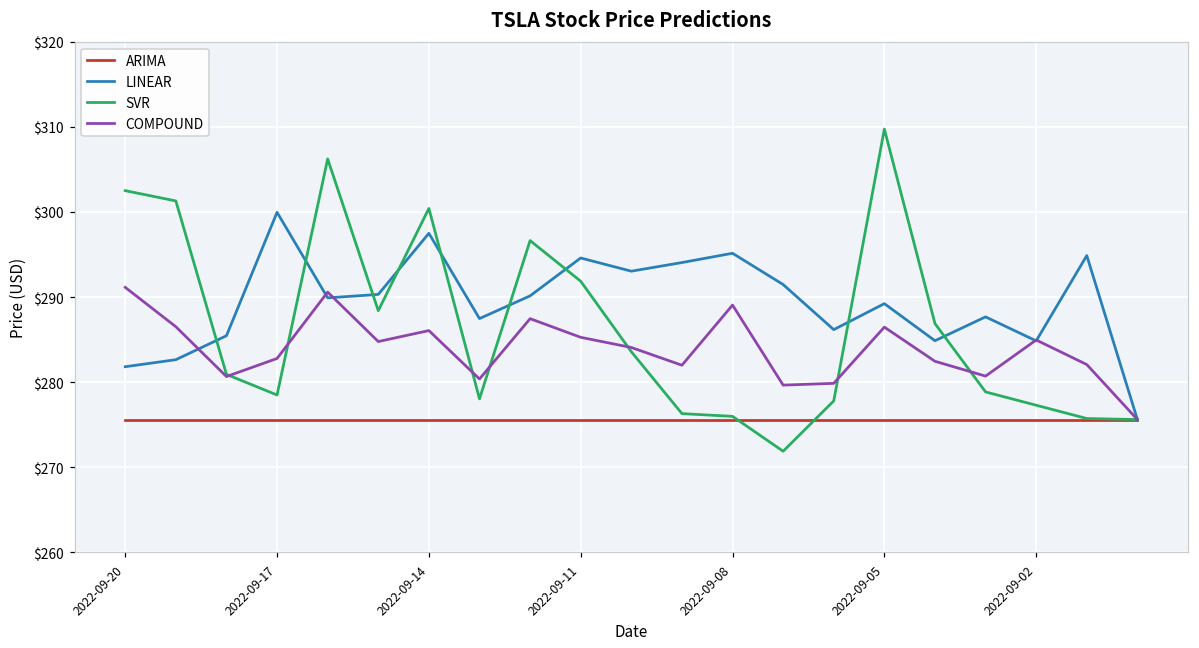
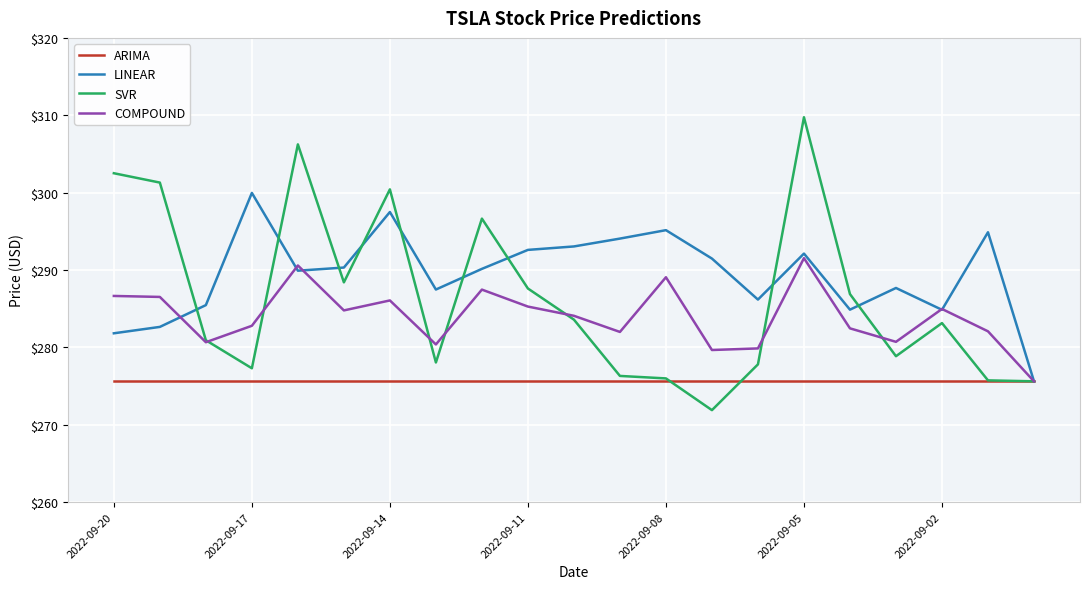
COMPOUND, 2022-09-20: $291 -> $287
SVR, 2022-09-17: $278 -> $277
LINEAR, 2022-09-11: $295 -> $293
SVR, 2022-09-11: $292 -> $288
LINEAR, 2022-09-05: $289 -> $292
COMPOUND, 2022-09-05: $286 -> $292
SVR, 2022-09-02: $277 -> $283
